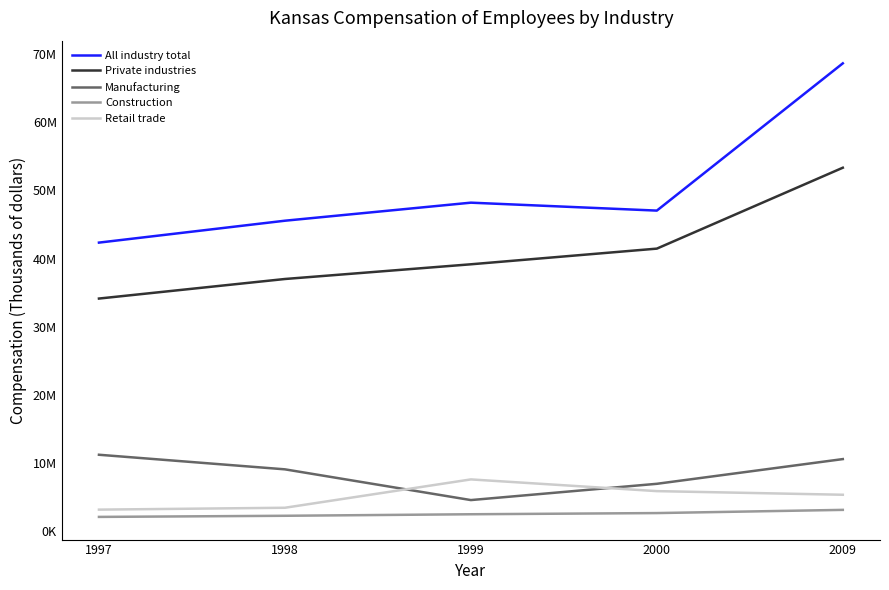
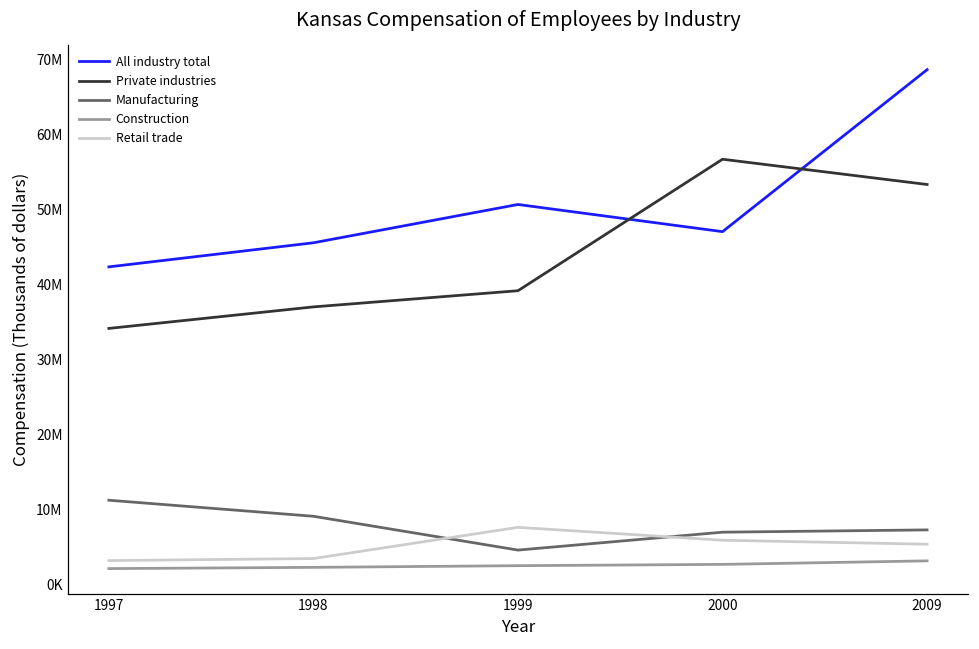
All industry total, 1999: 48000000 -> 51000000
Private industries, 2000: 41000000 -> 57000000
Manufacturing, 2009: 11000000 -> 7000000
